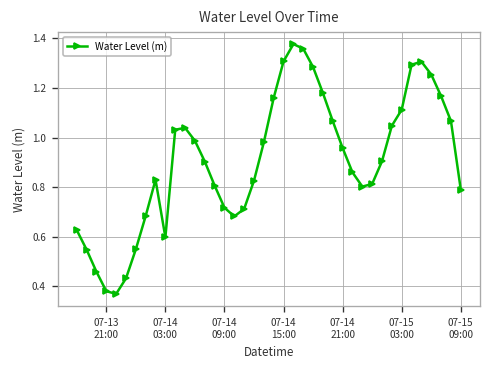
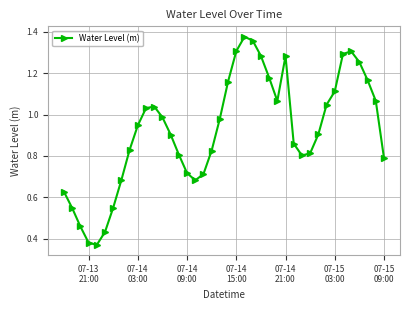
07-14 03:00: 0.60 -> 0.95
07-14 21:00: 0.96 -> 1.28
